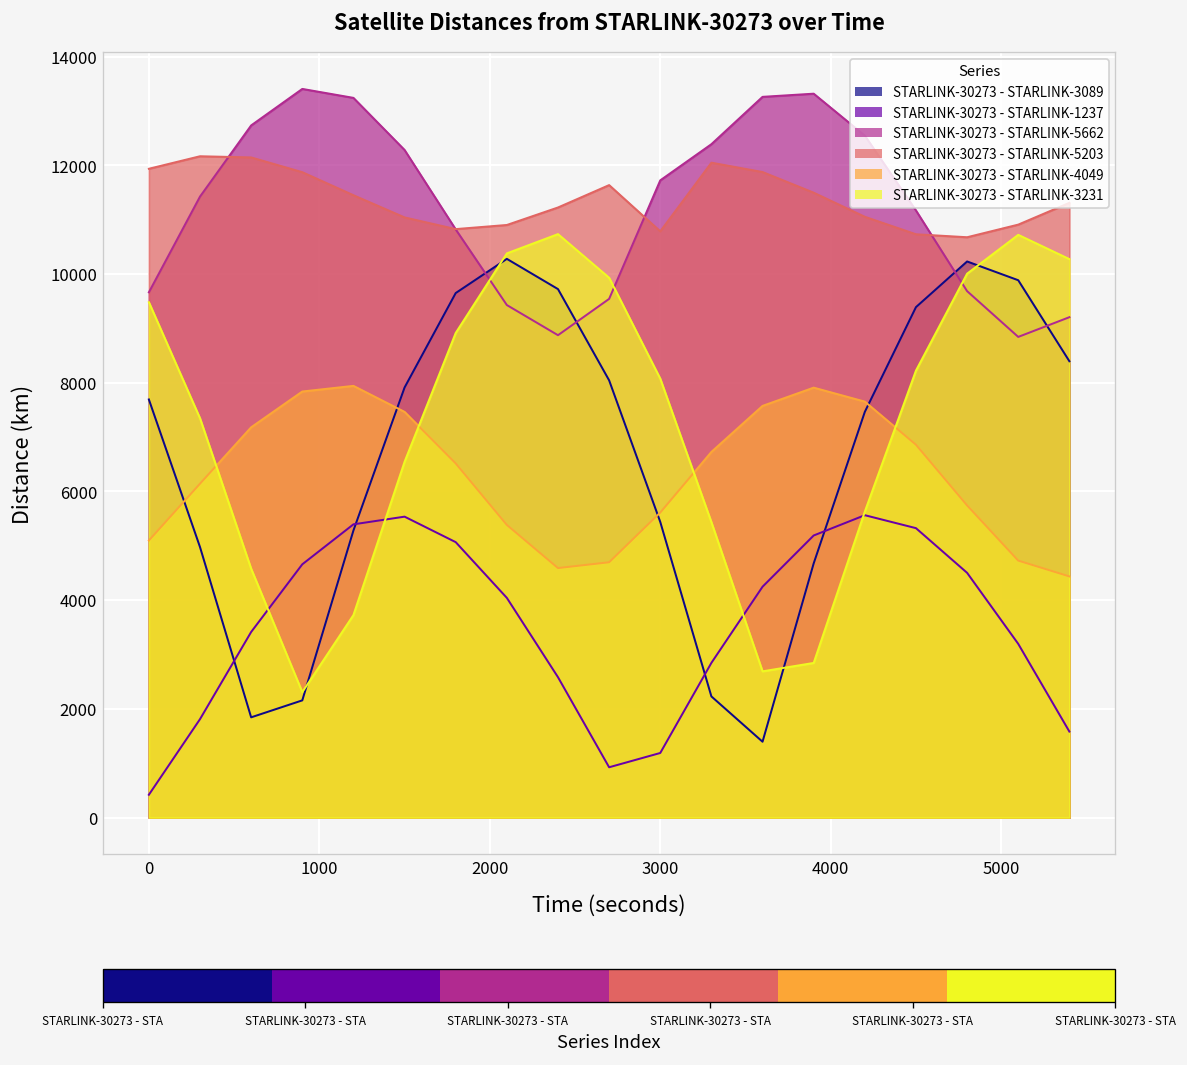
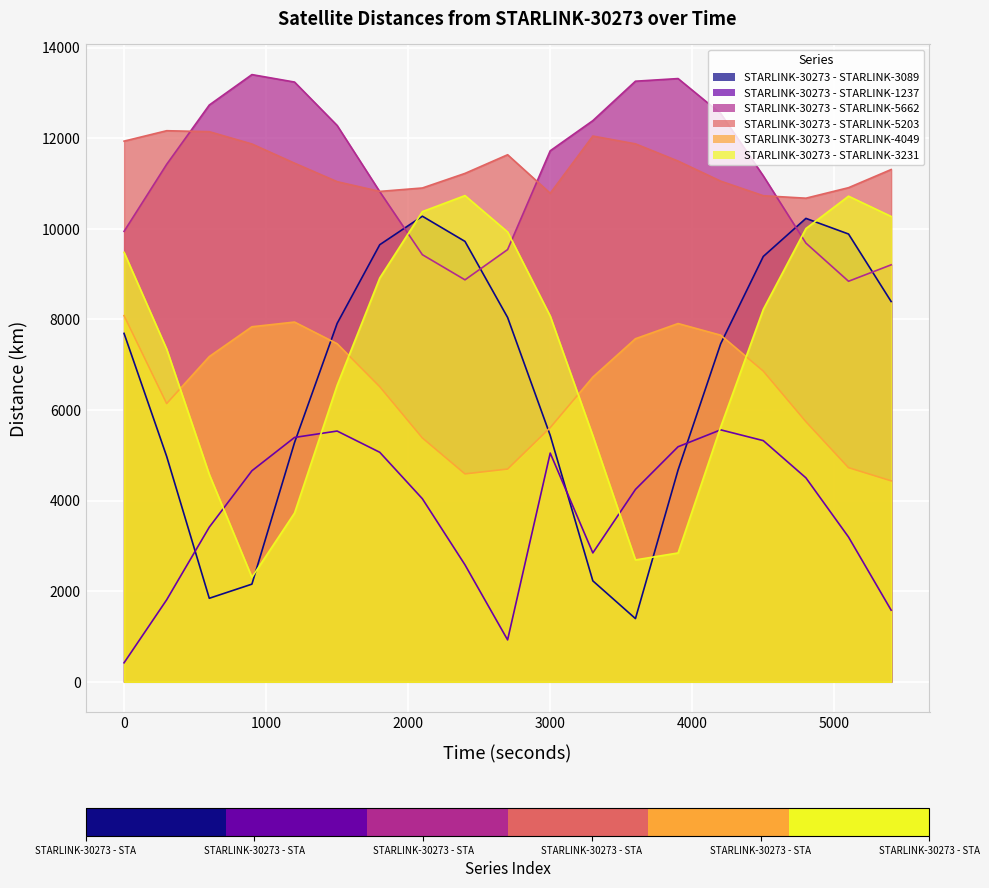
STARLINK-30273 - STARLINK-5662, 0: 9700 -> 9900
STARLINK-30273 - STARLINK-4049, 0: 5100 -> 8100
STARLINK-30273 - STARLINK-1237, 3000: 1200 -> 5000
